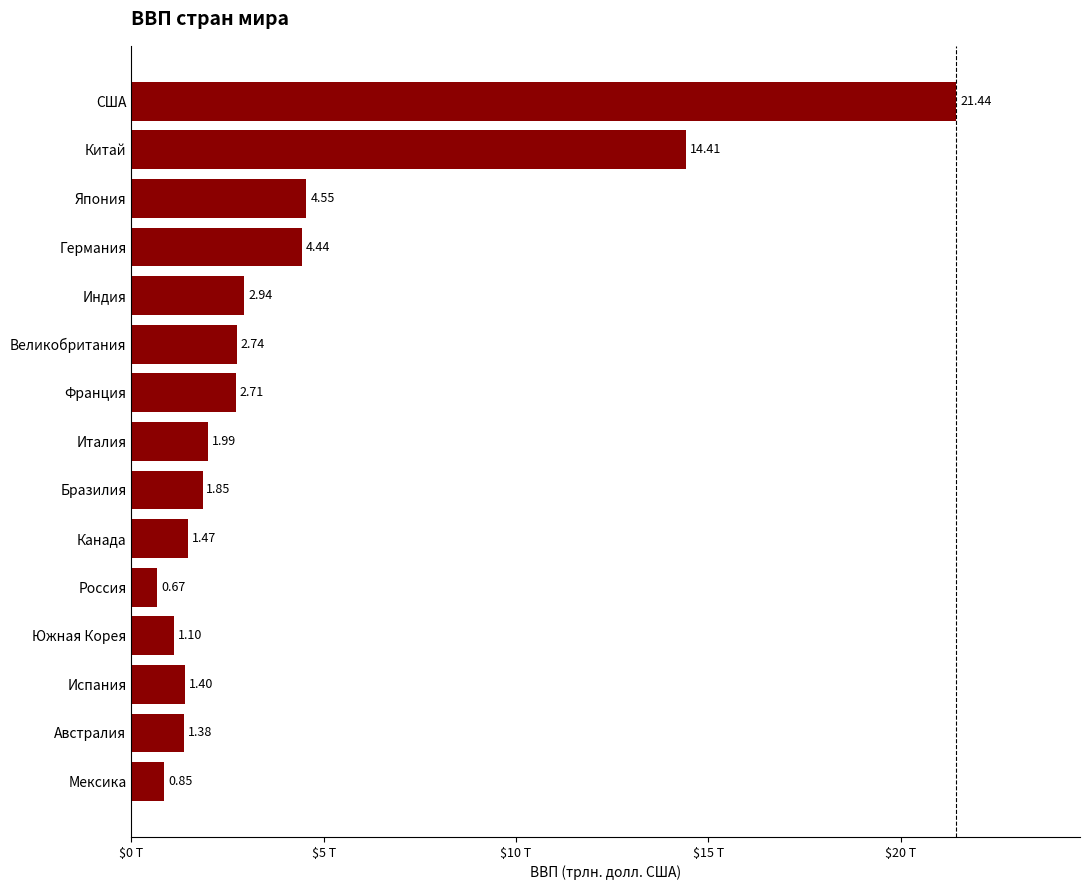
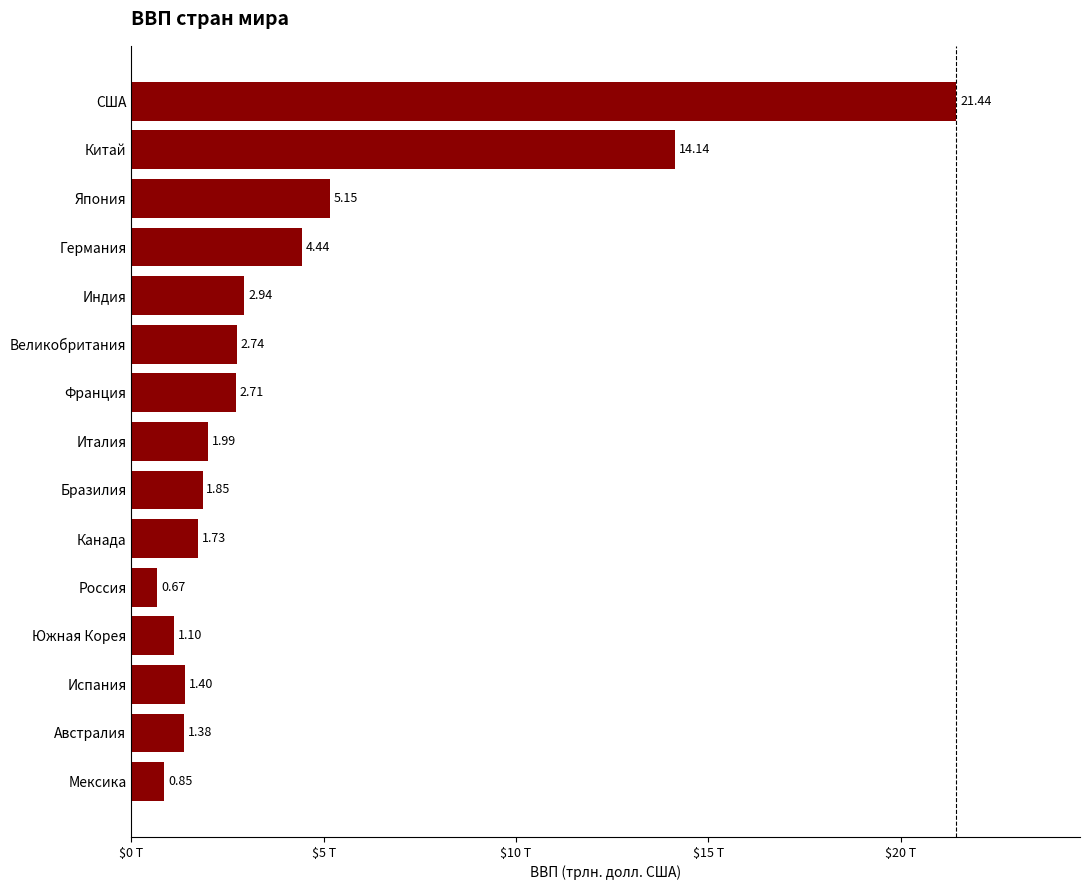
Китай: 14.41 -> 14.14
Япония: 4.55 -> 5.15
Канада: 1.47 -> 1.73
